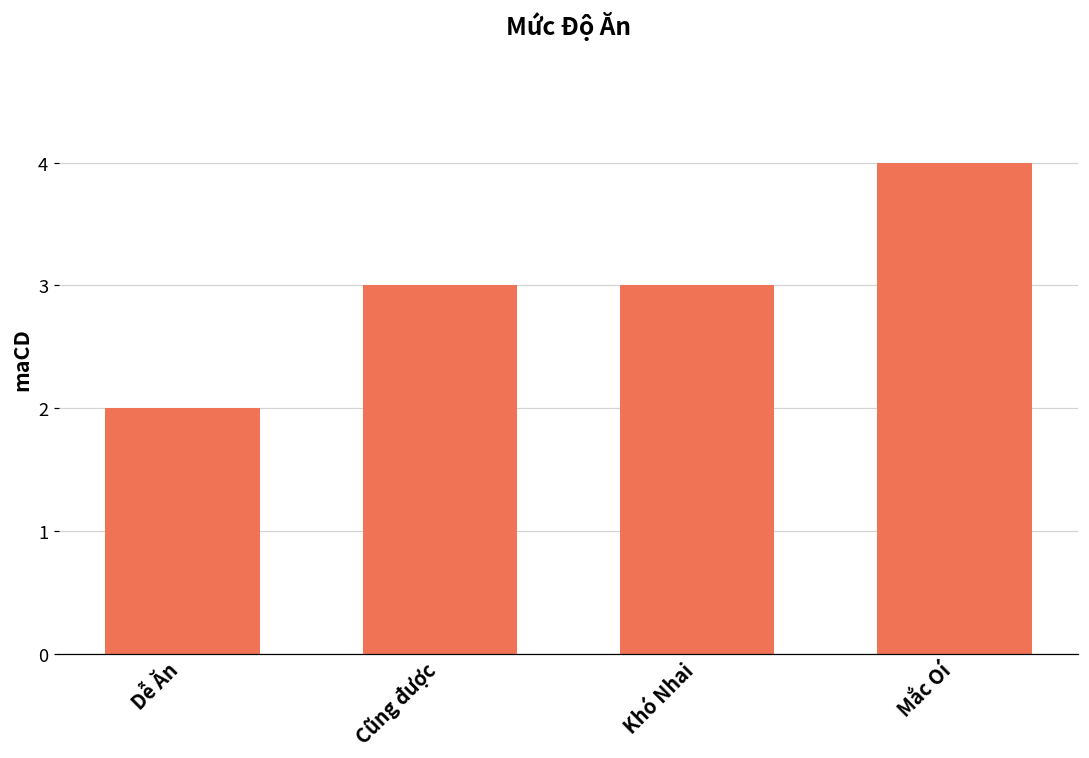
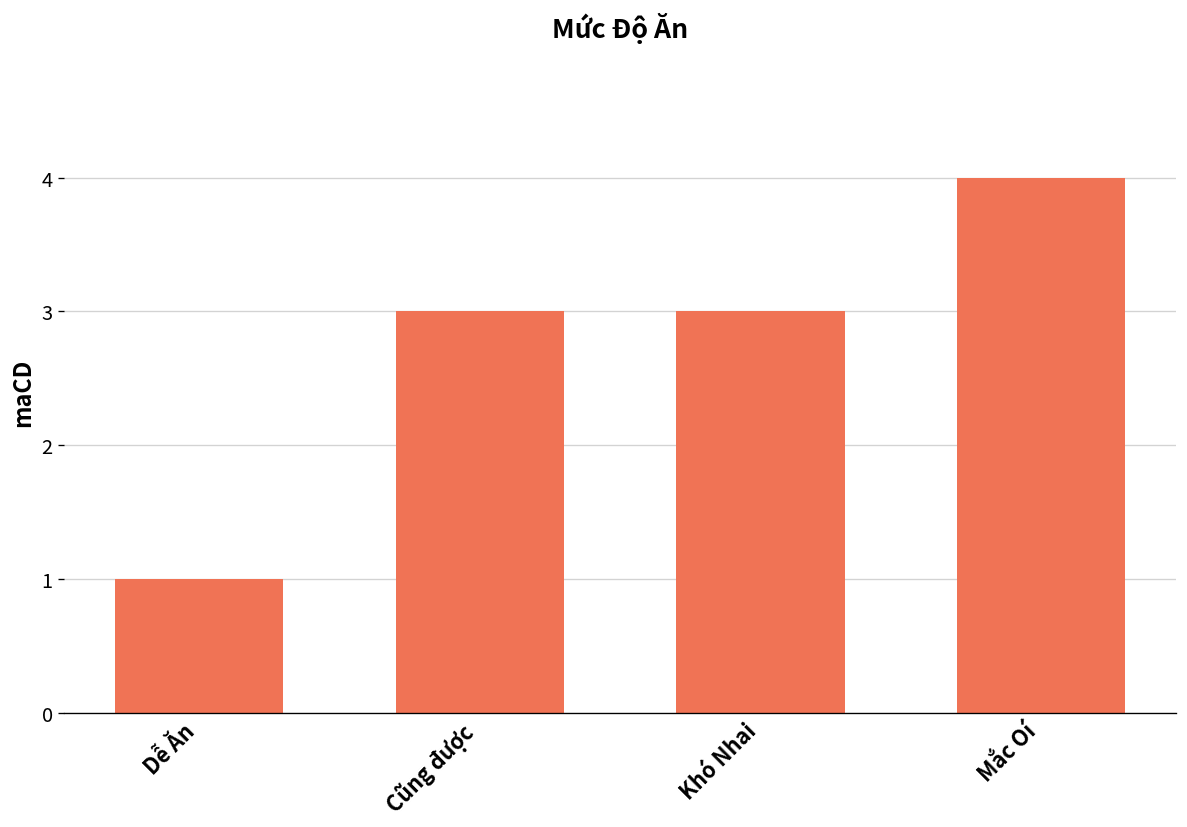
Dễ Ăn: 2 -> 1
